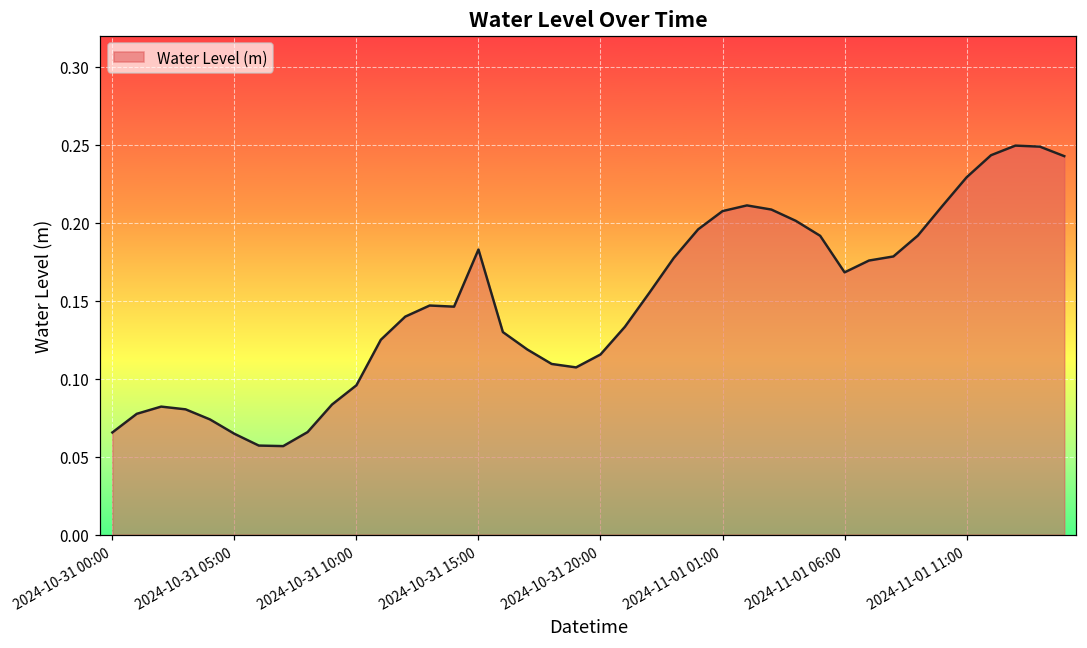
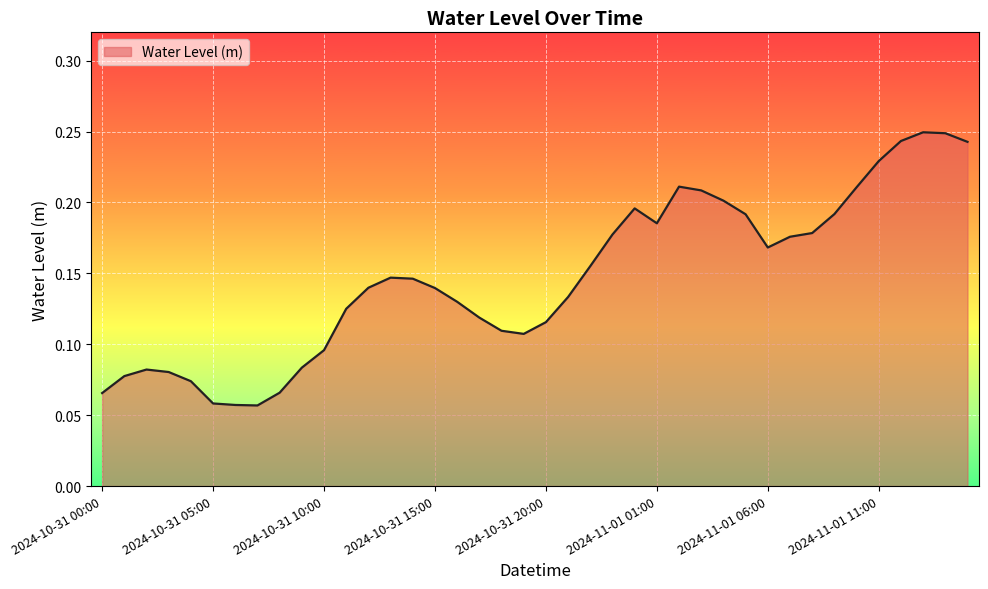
2024-10-31 05:00: 0.065 -> 0.058
2024-10-31 15:00: 0.183 -> 0.140
2024-11-01 01:00: 0.208 -> 0.185
